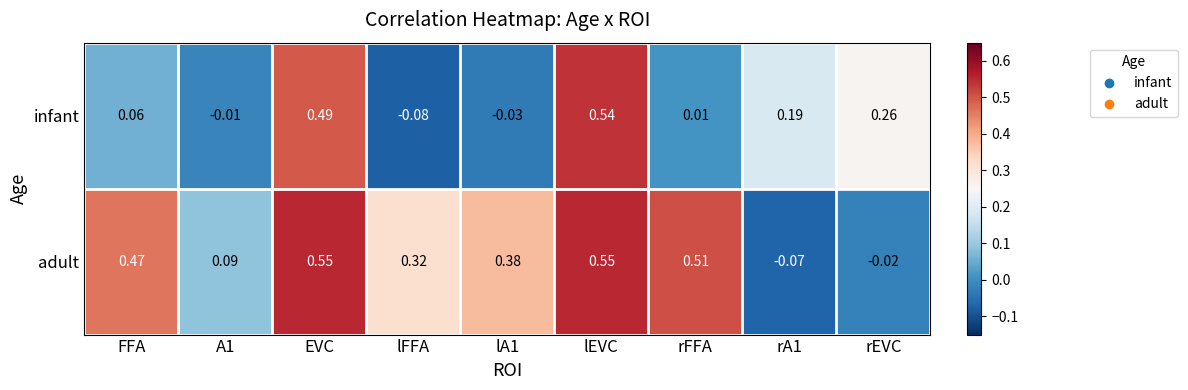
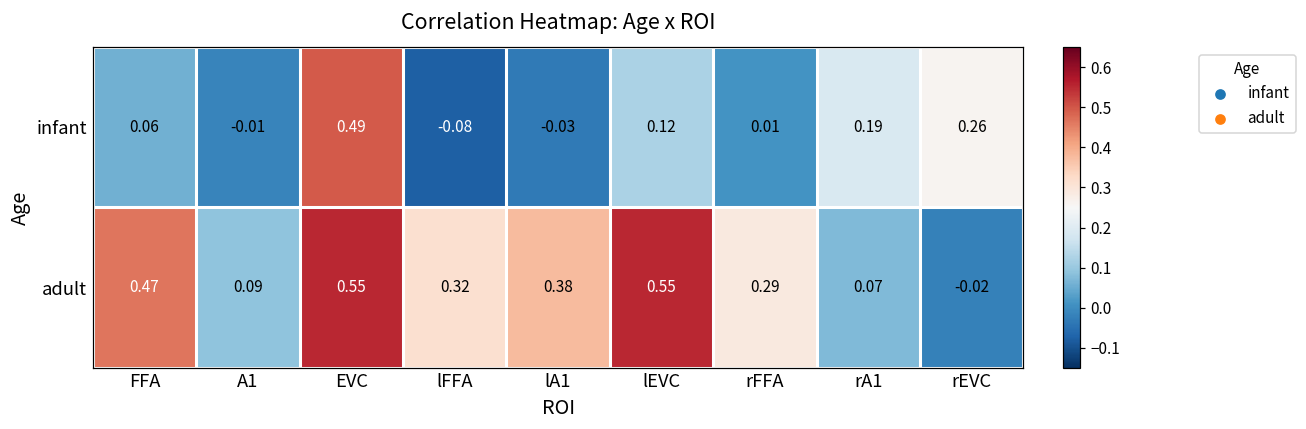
infant, lEVC: 0.54 -> 0.12
adult, rFFA: 0.51 -> 0.29
adult, rA1: -0.07 -> 0.07
